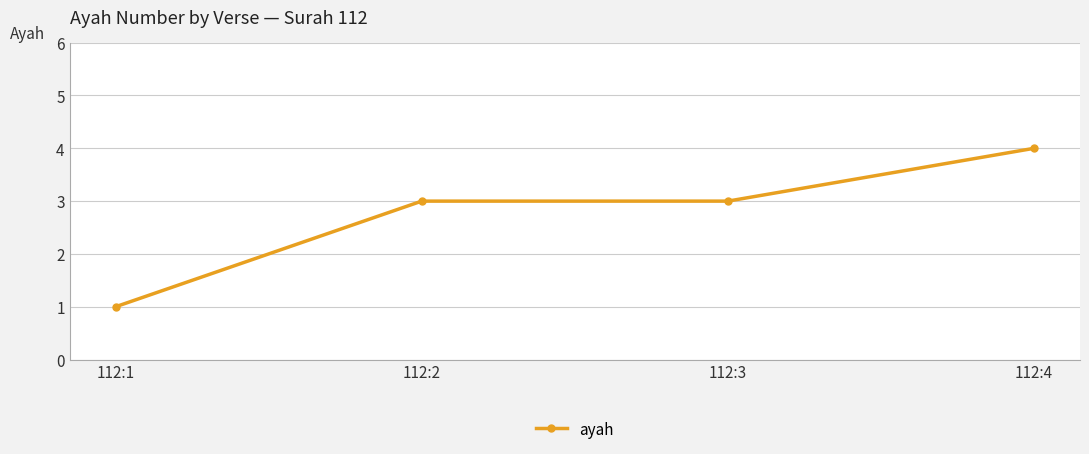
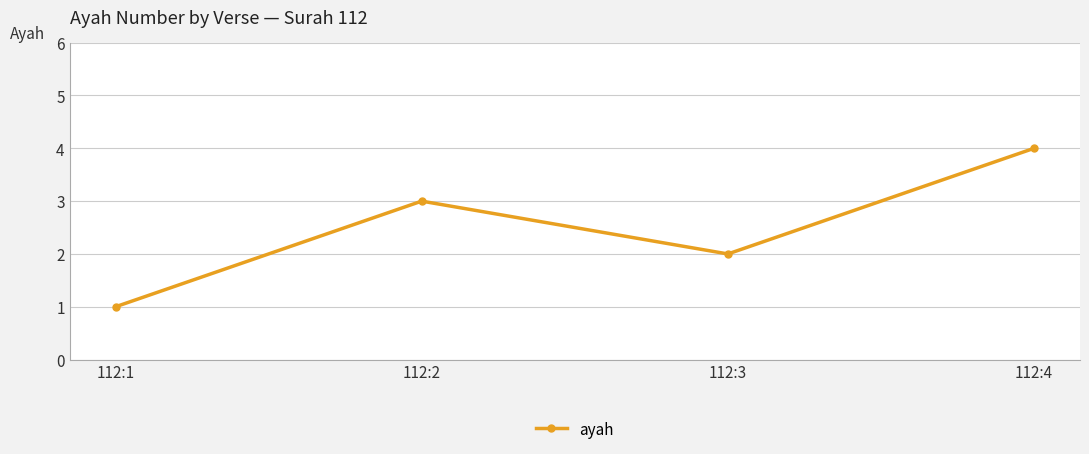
112:3: 3 -> 2
